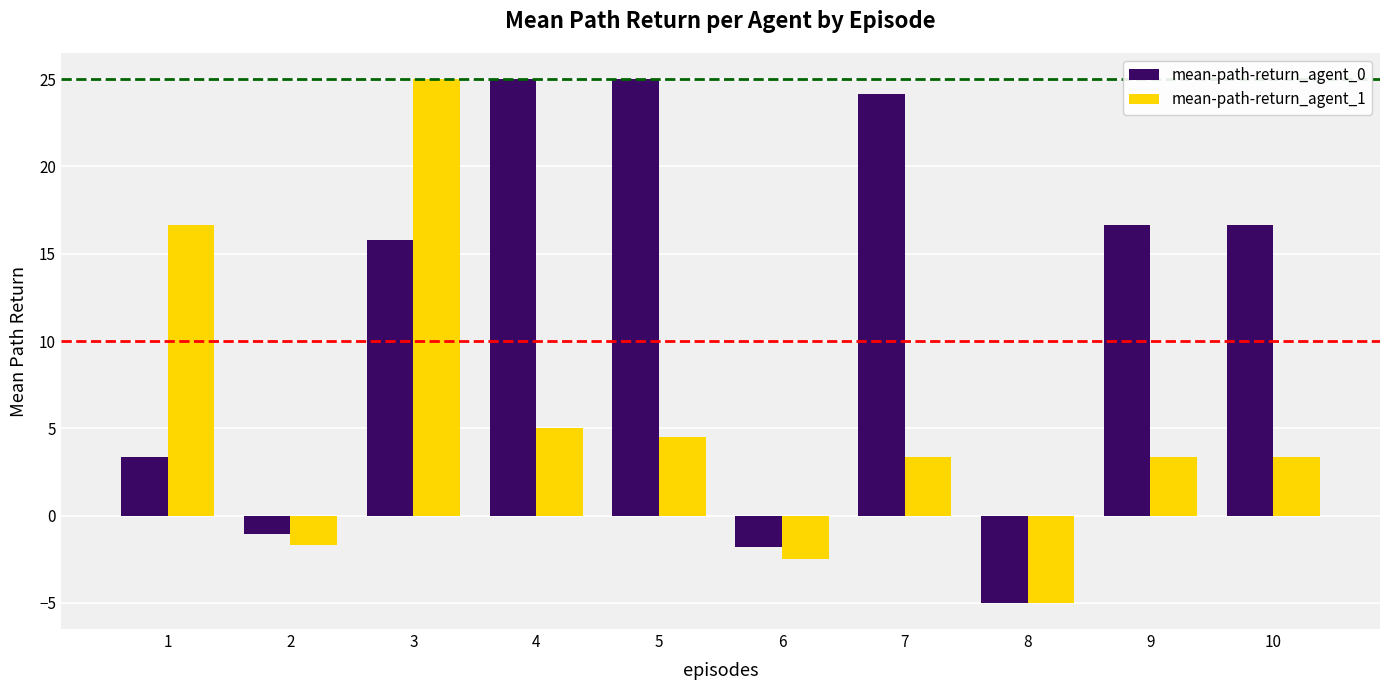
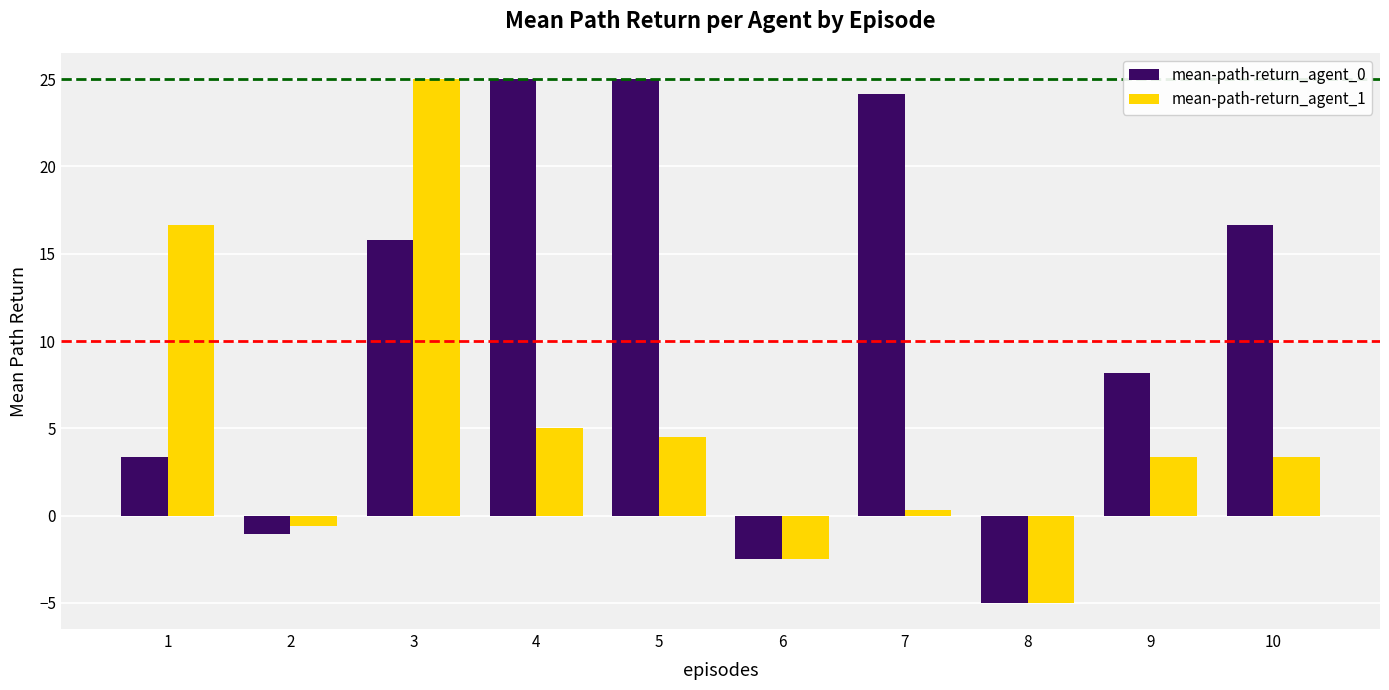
mean-path-return_agent_1, 2: -1.7 -> -0.6
mean-path-return_agent_0, 6: -1.8 -> -2.5
mean-path-return_agent_1, 7: 3.3 -> 0.3
mean-path-return_agent_0, 9: 16.7 -> 8.2
